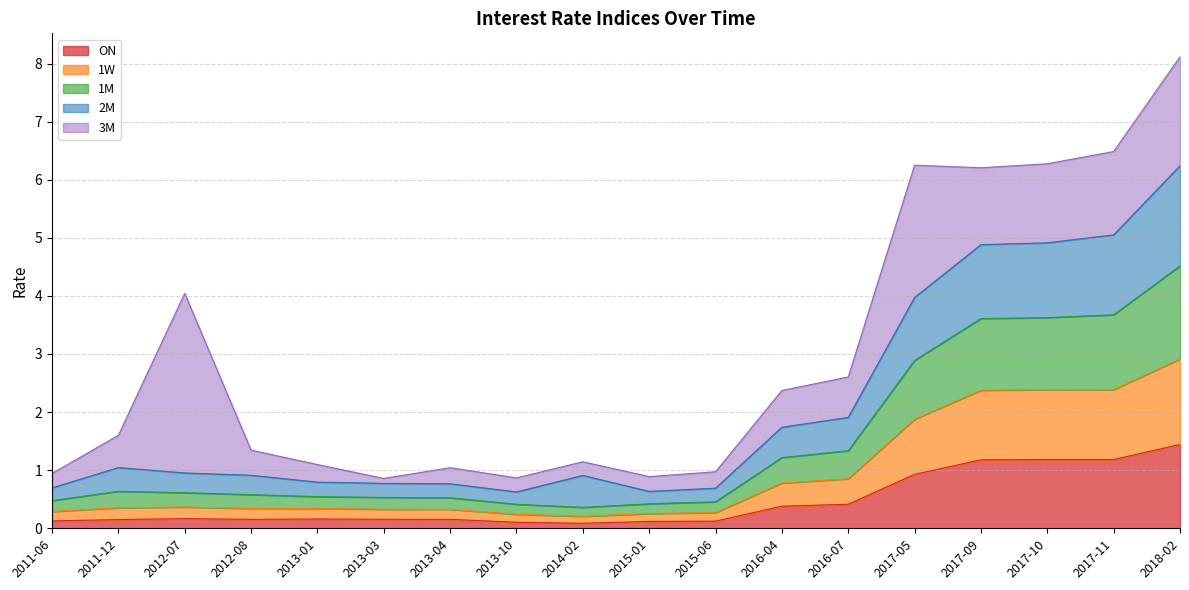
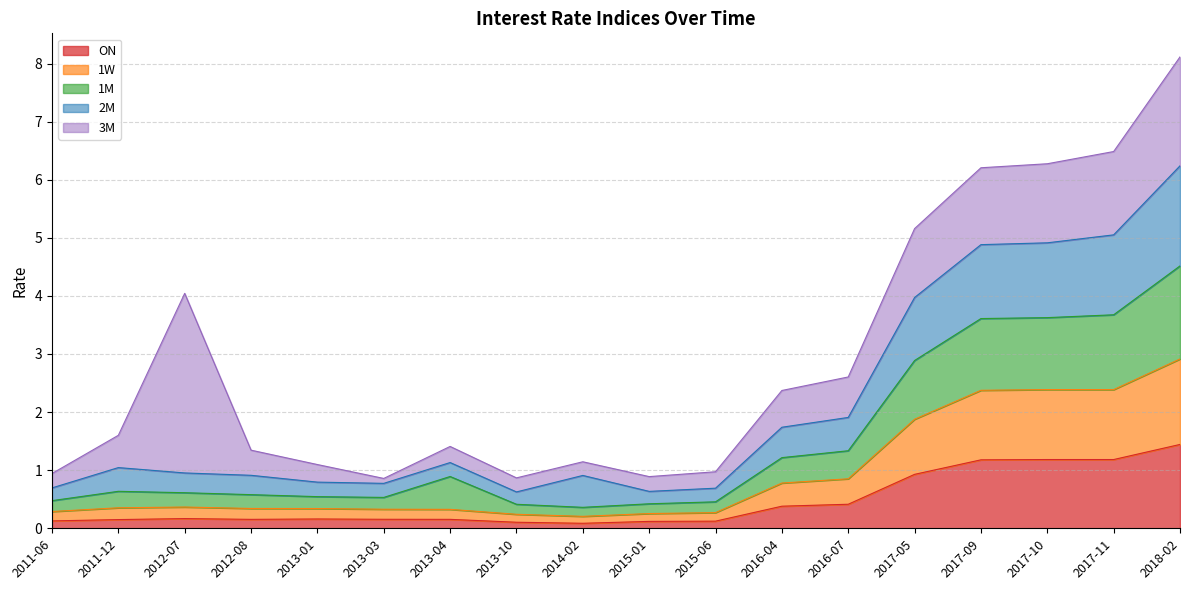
1M, 2013-04: 0.2 -> 0.6
3M, 2017-05: 2.3 -> 1.2
